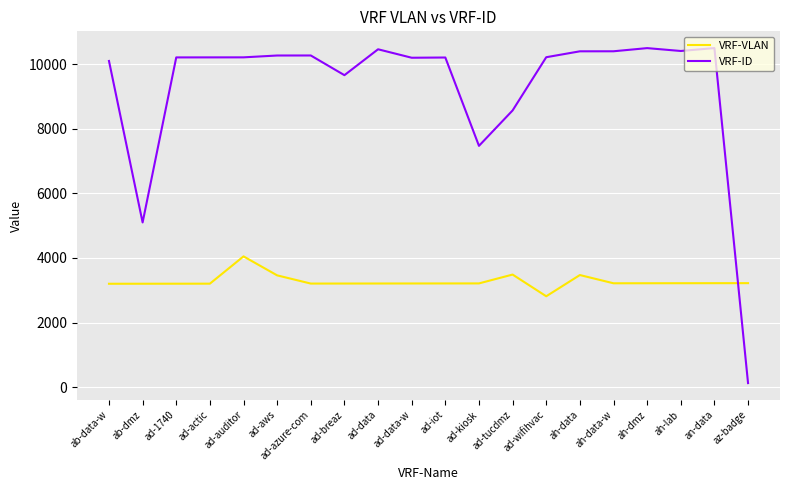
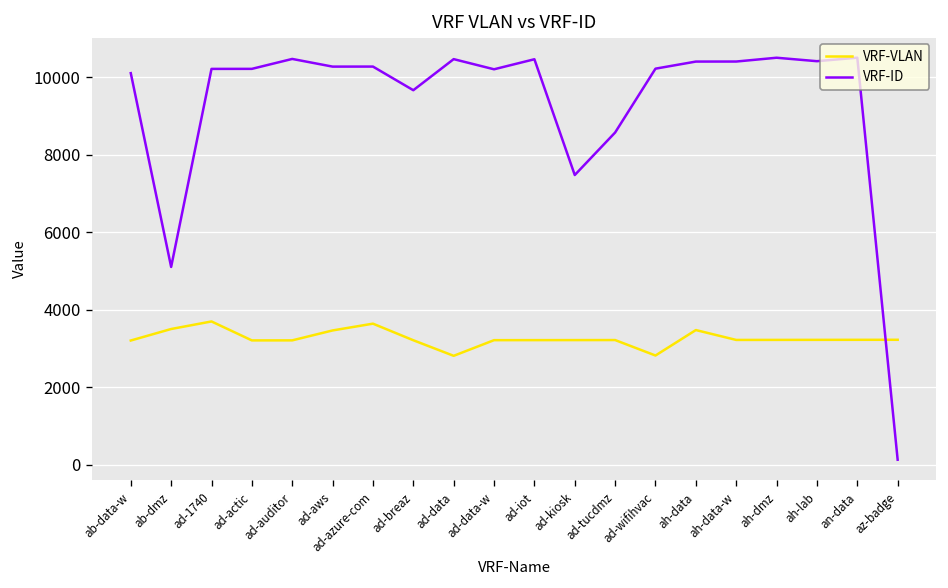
VRF-VLAN, ab-dmz: 3200 -> 3500
VRF-VLAN, ad-1740: 3200 -> 3700
VRF-VLAN, ad-auditor: 4000 -> 3200
VRF-ID, ad-auditor: 10200 -> 10500
VRF-VLAN, ad-azure-com: 3200 -> 3600
VRF-VLAN, ad-data: 3200 -> 2800
VRF-ID, ad-iot: 10200 -> 10500
VRF-VLAN, ad-tucdmz: 3500 -> 3200
